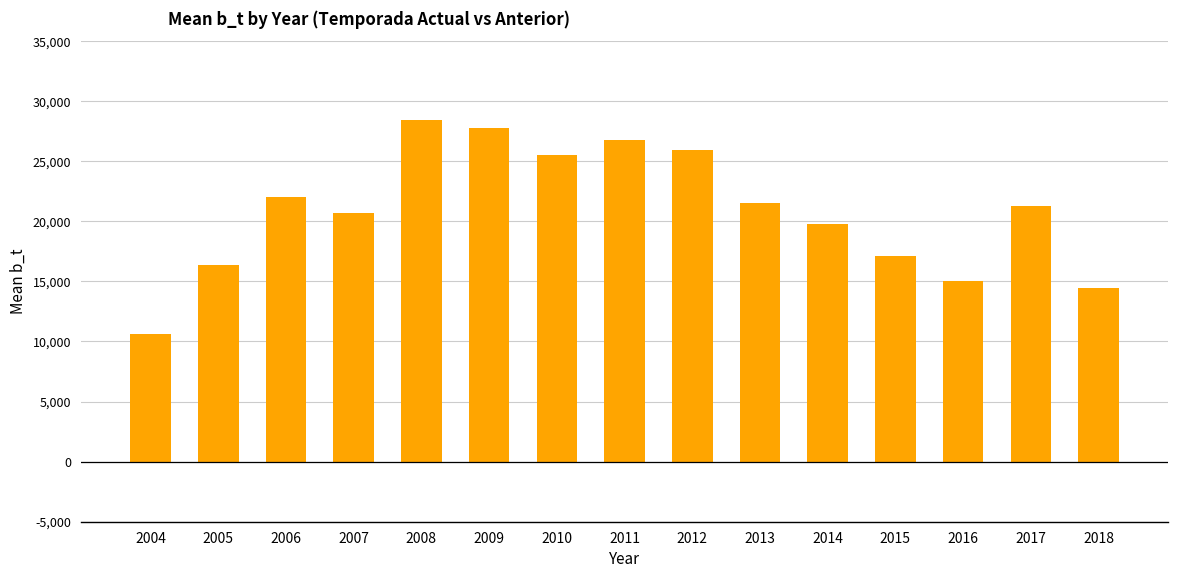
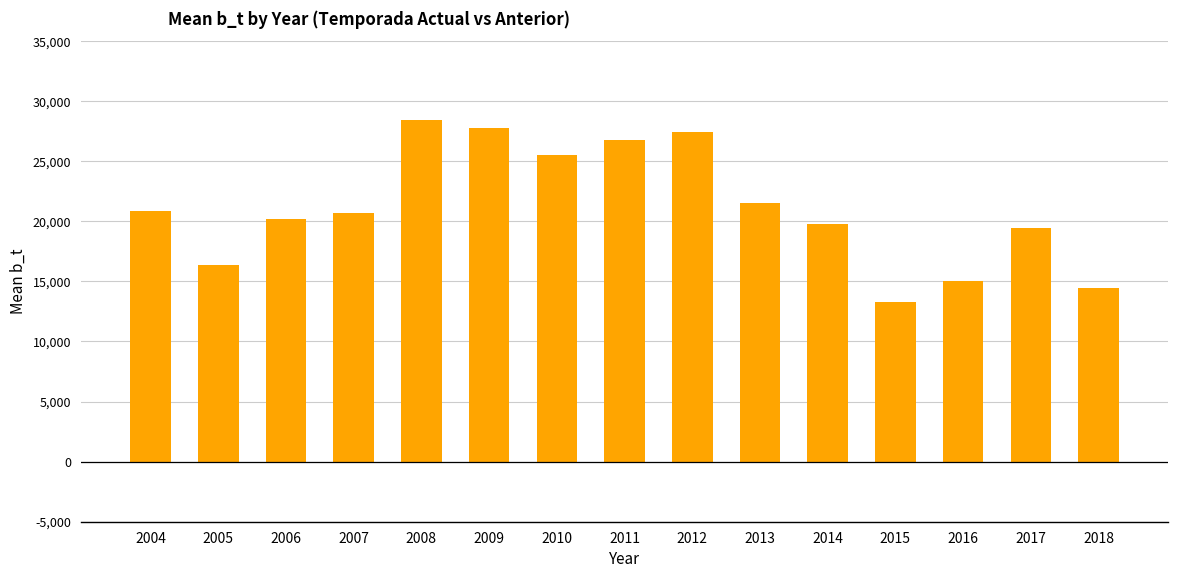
2004: 10,700 -> 20,800
2006: 22,000 -> 20,100
2012: 25,900 -> 27,400
2015: 17,100 -> 13,300
2017: 21,200 -> 19,400
